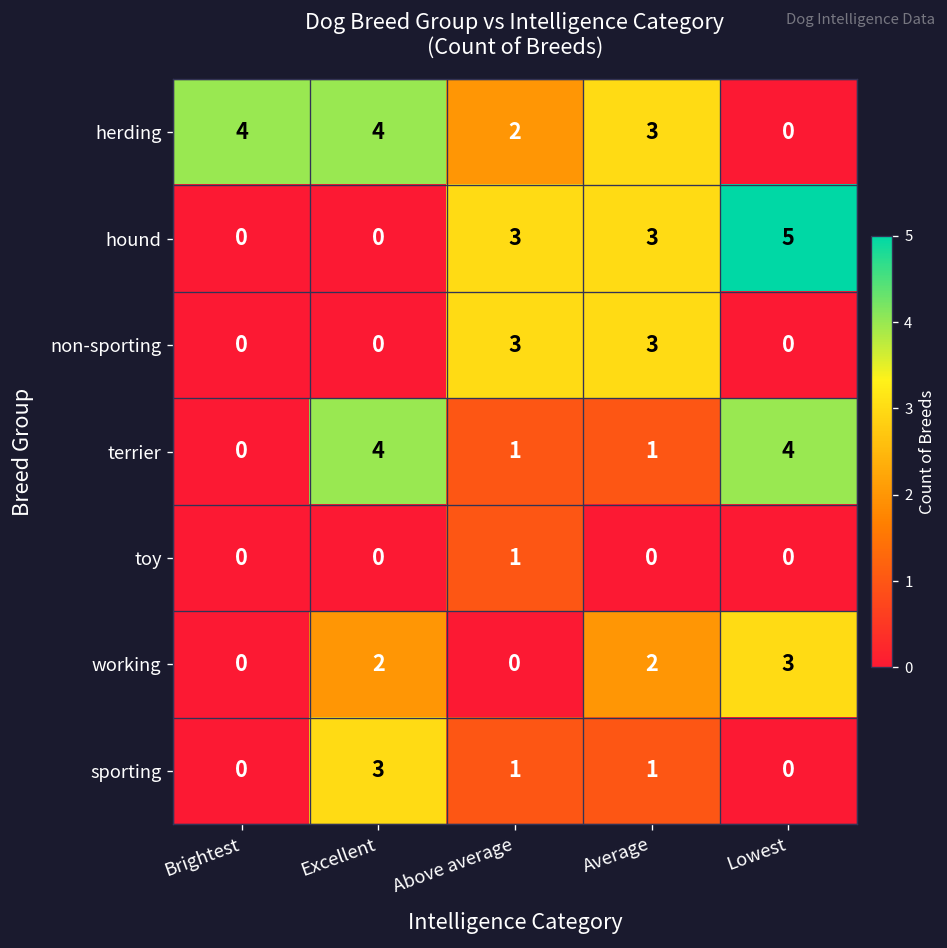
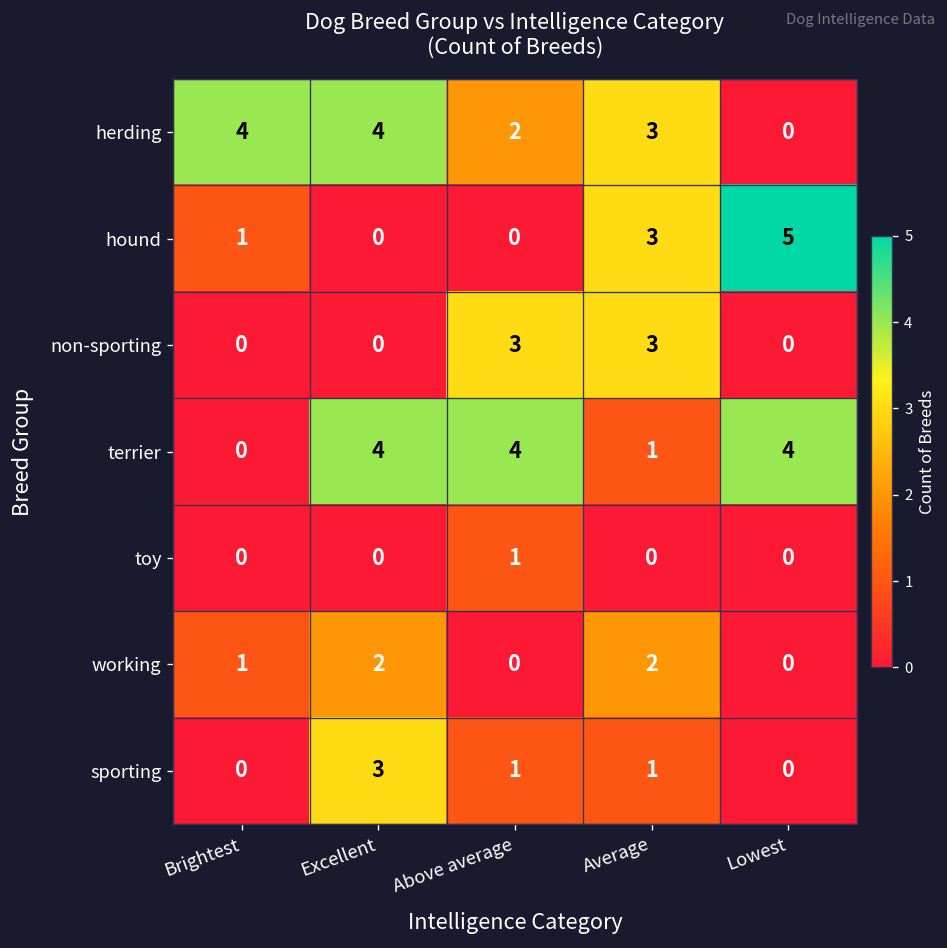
hound, Brightest: 0 -> 1
hound, Above average: 3 -> 0
terrier, Above average: 1 -> 4
working, Brightest: 0 -> 1
working, Lowest: 3 -> 0
